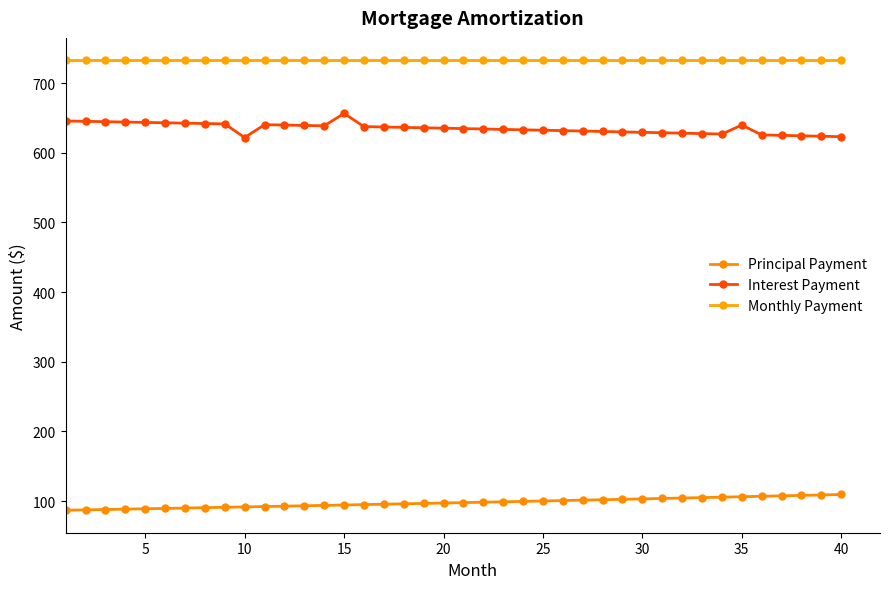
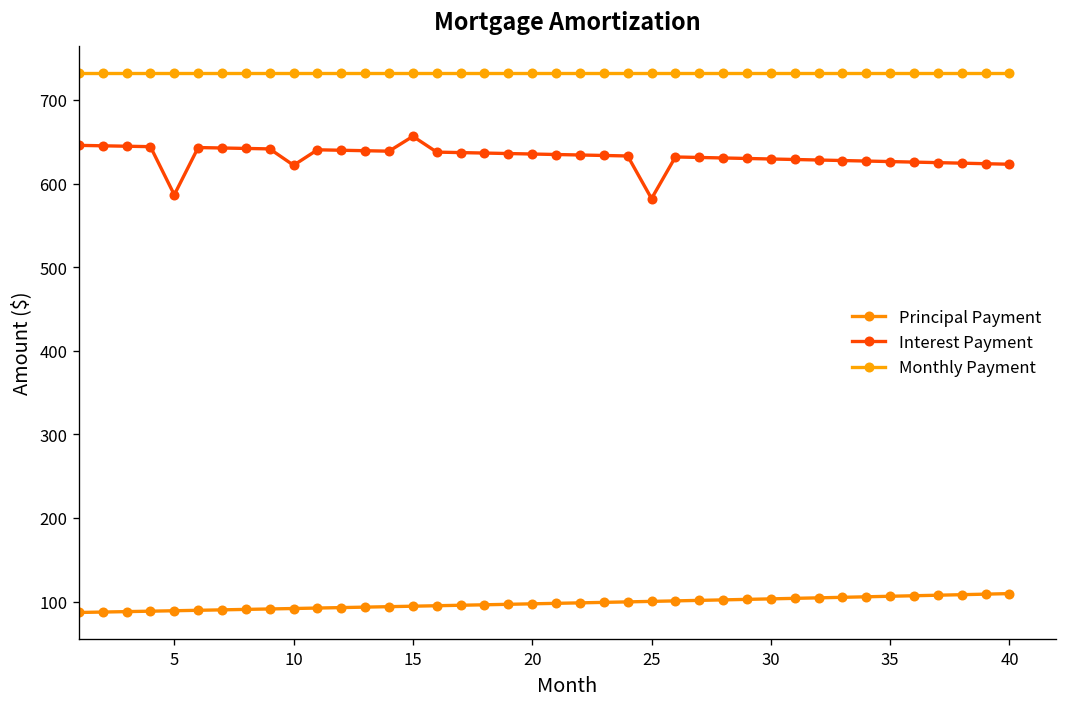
Interest Payment, 5: 640 -> 590
Interest Payment, 25: 630 -> 580
Interest Payment, 35: 640 -> 630
